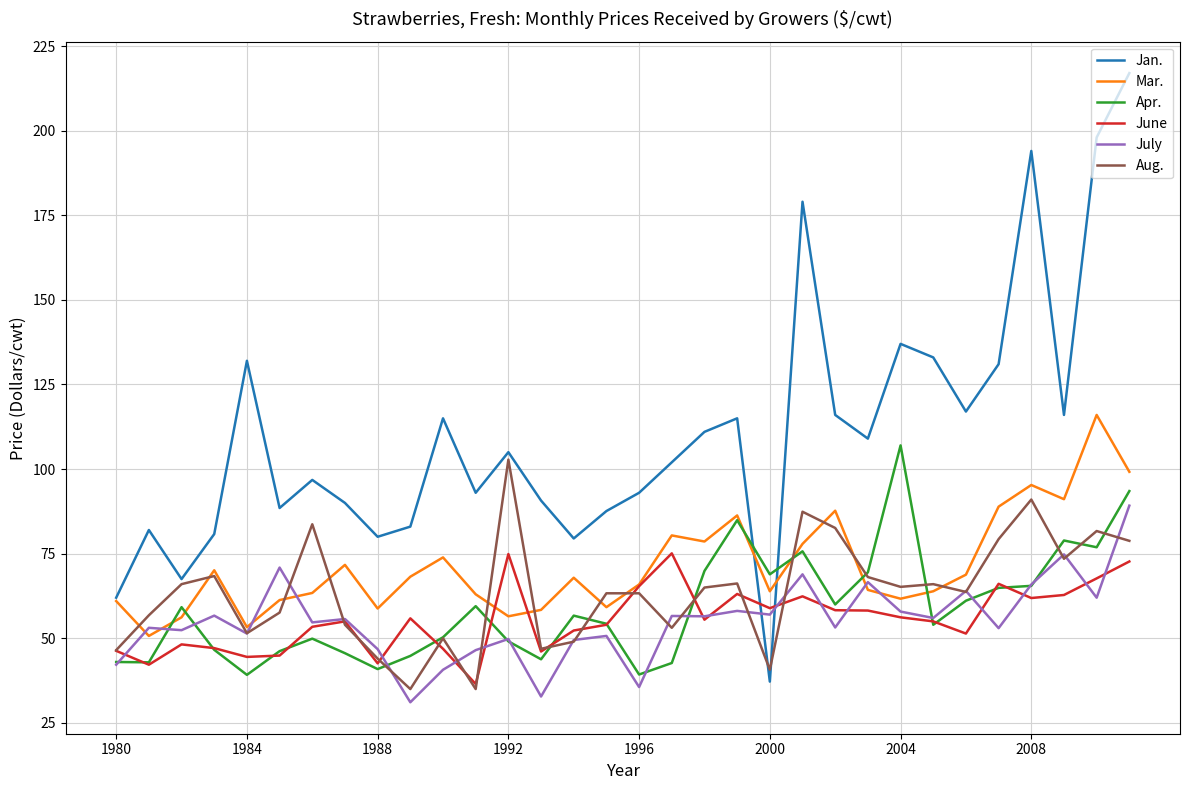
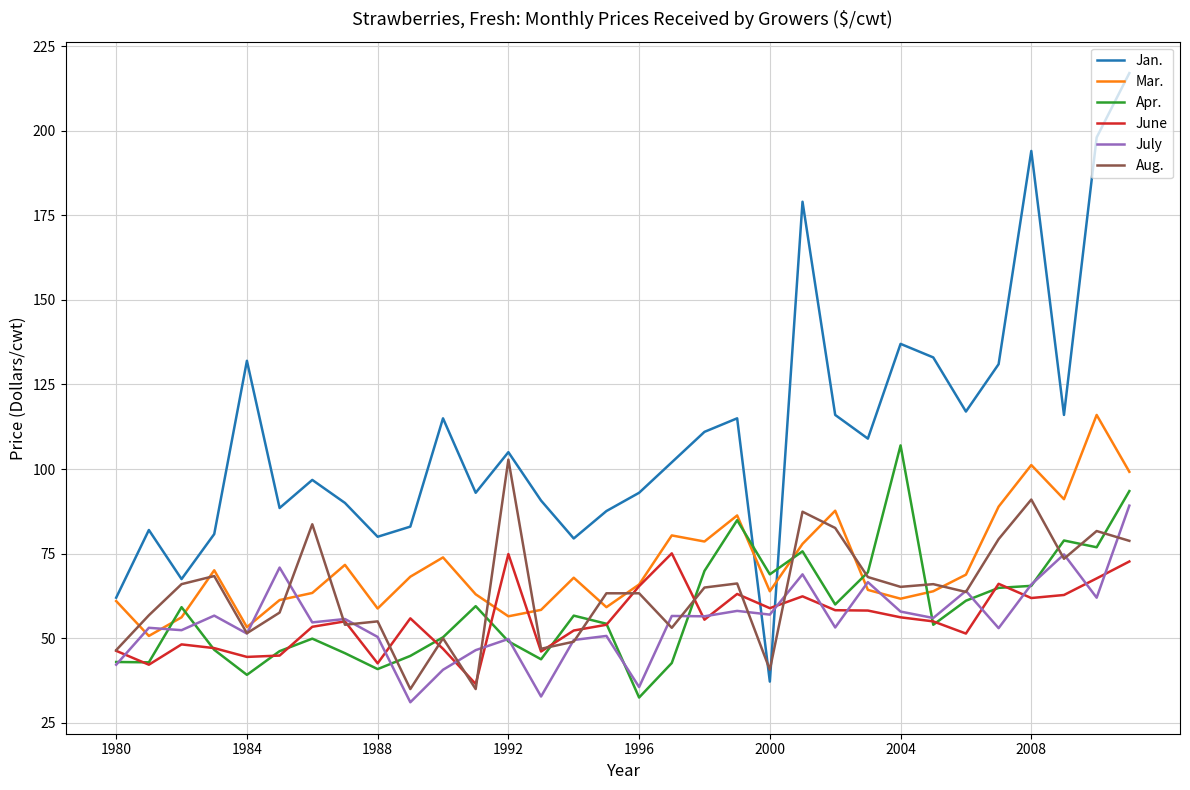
July, 1988: 47 -> 50
Aug., 1988: 44 -> 55
Apr., 1996: 39 -> 33
Mar., 2008: 95 -> 101
